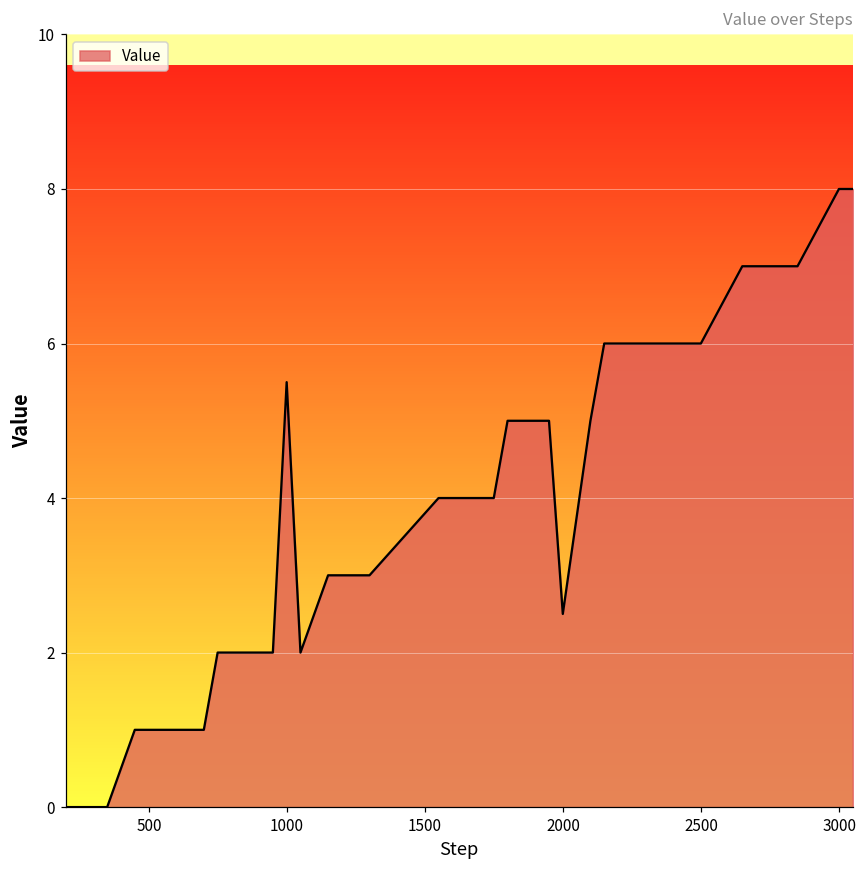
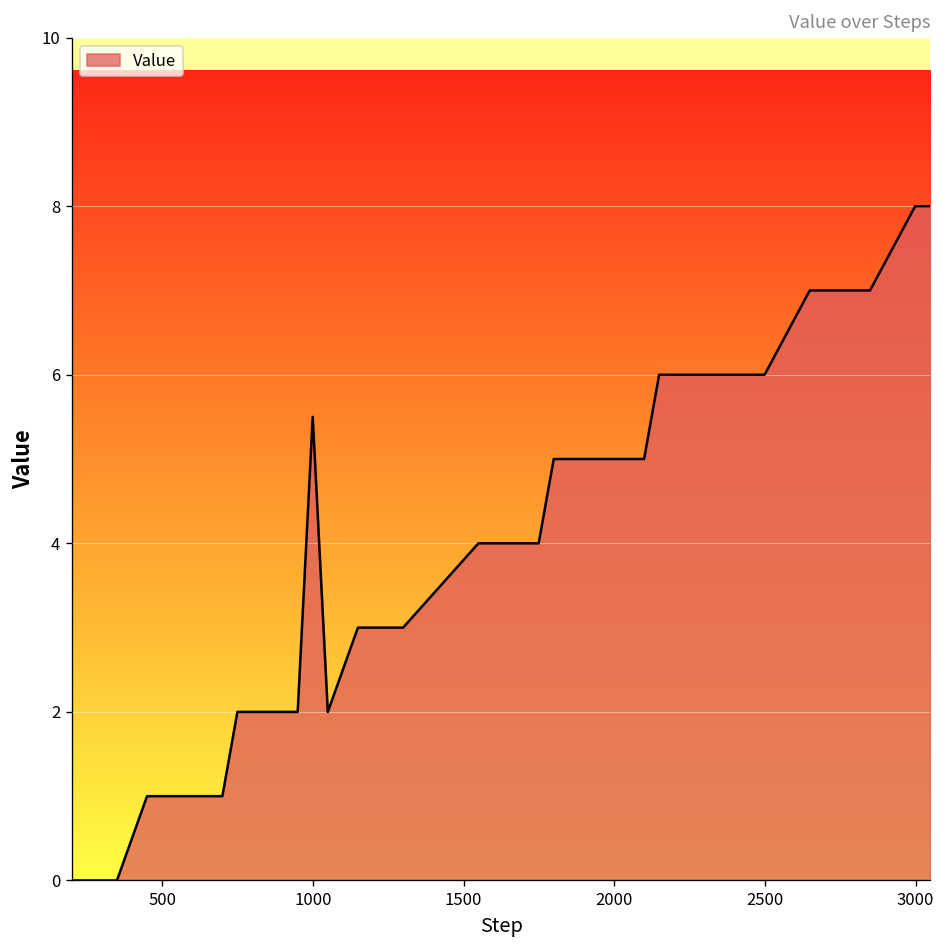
2000: 2.5 -> 5.0
